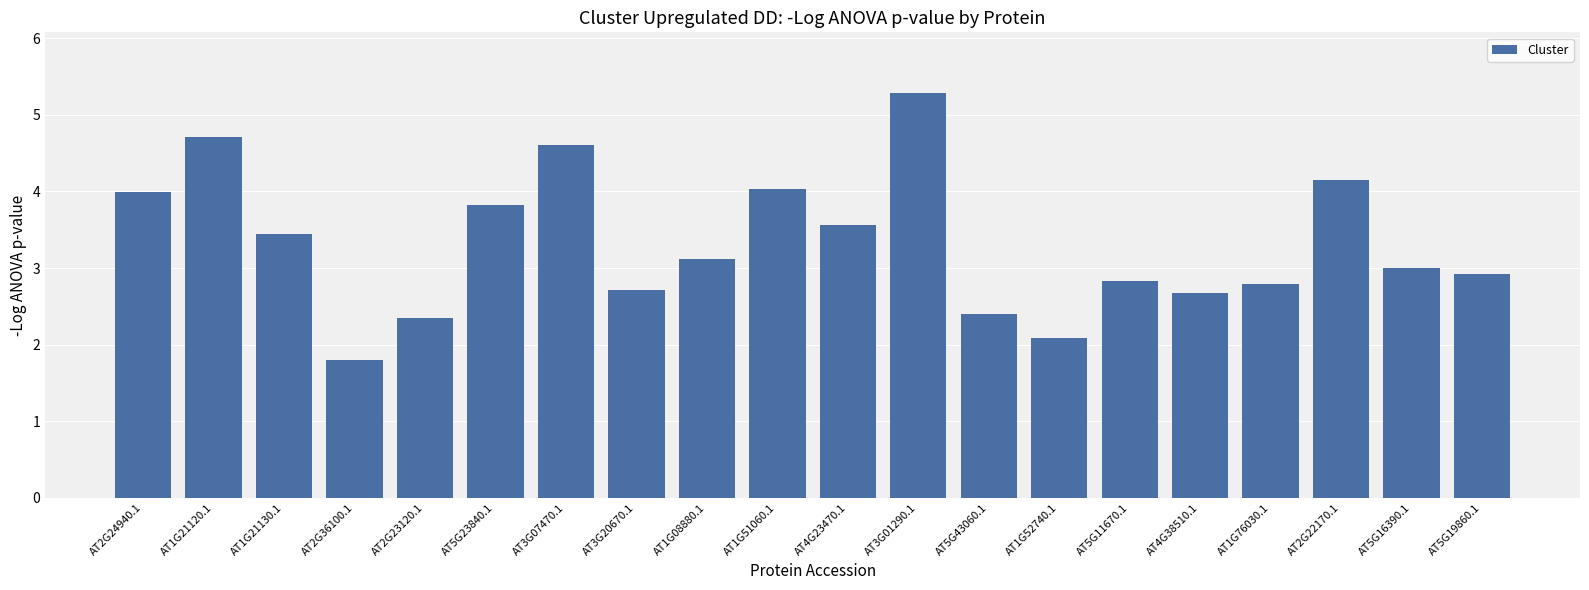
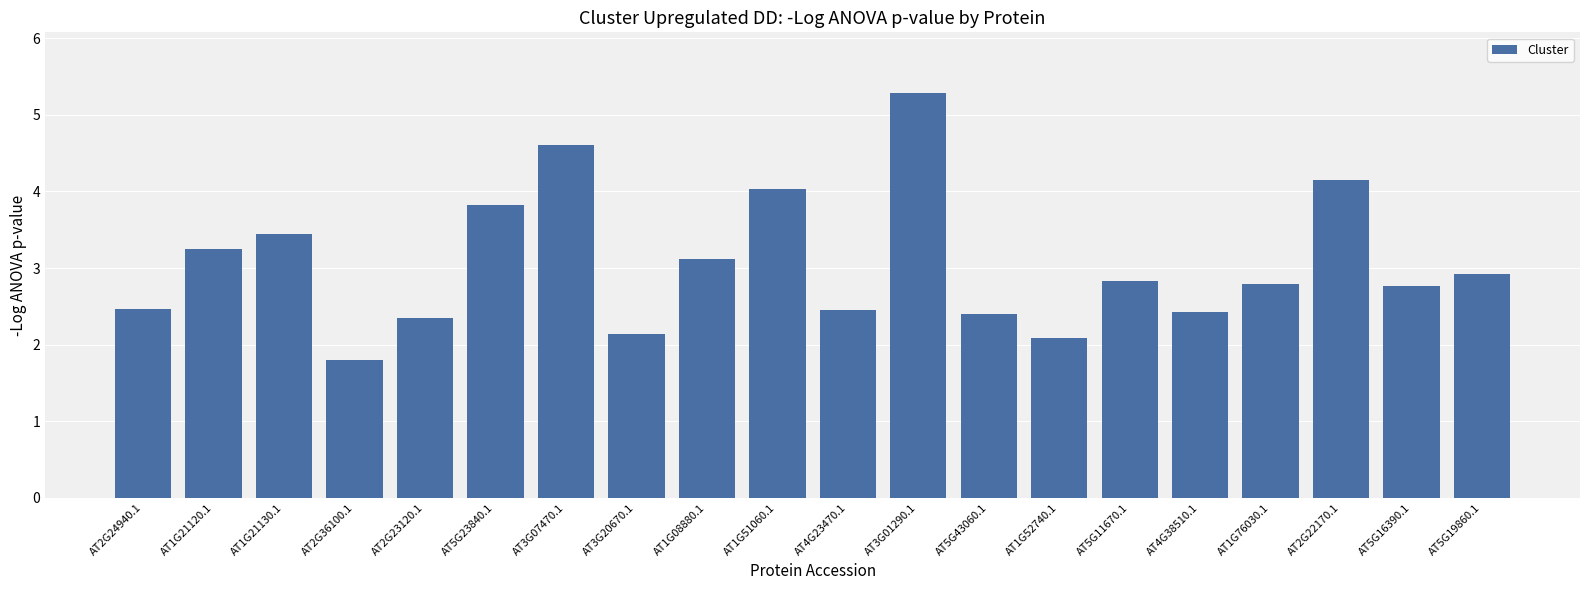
AT2G24940.1: 4.0 -> 2.5
AT1G21120.1: 4.7 -> 3.2
AT3G20670.1: 2.7 -> 2.1
AT4G23470.1: 3.6 -> 2.4
AT4G38510.1: 2.7 -> 2.4
AT5G16390.1: 3.0 -> 2.8
